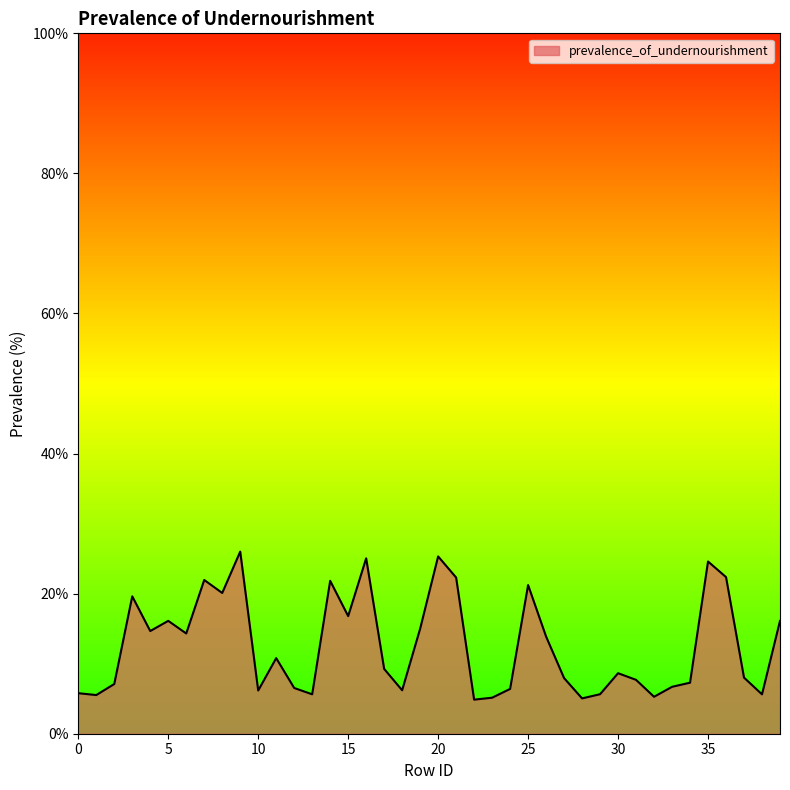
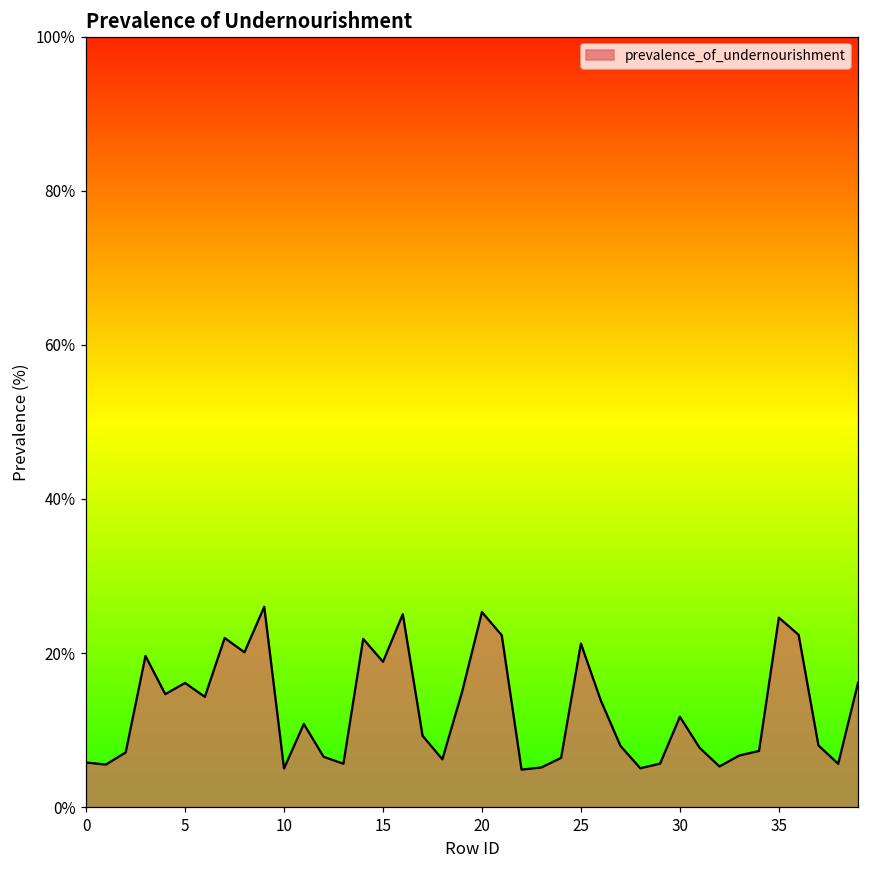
10: 6% -> 5%
15: 17% -> 19%
30: 9% -> 12%
